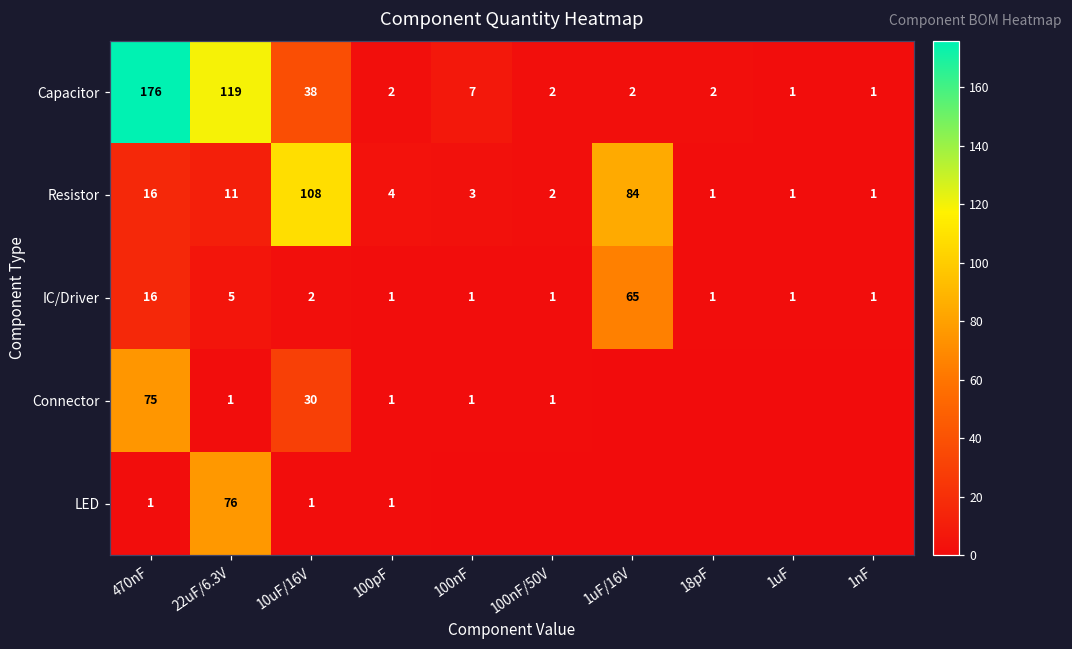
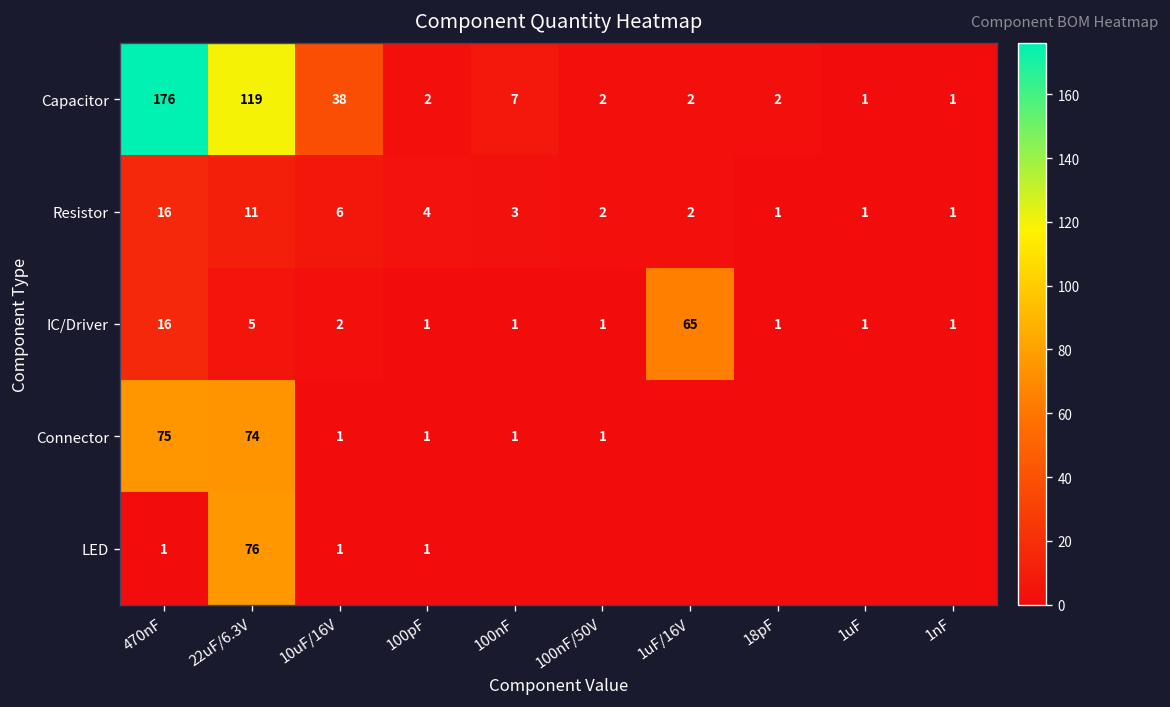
Resistor, 10uF/16V: 108 -> 6
Resistor, 1uF/16V: 84 -> 2
Connector, 22uF/6.3V: 1 -> 74
Connector, 10uF/16V: 30 -> 1
